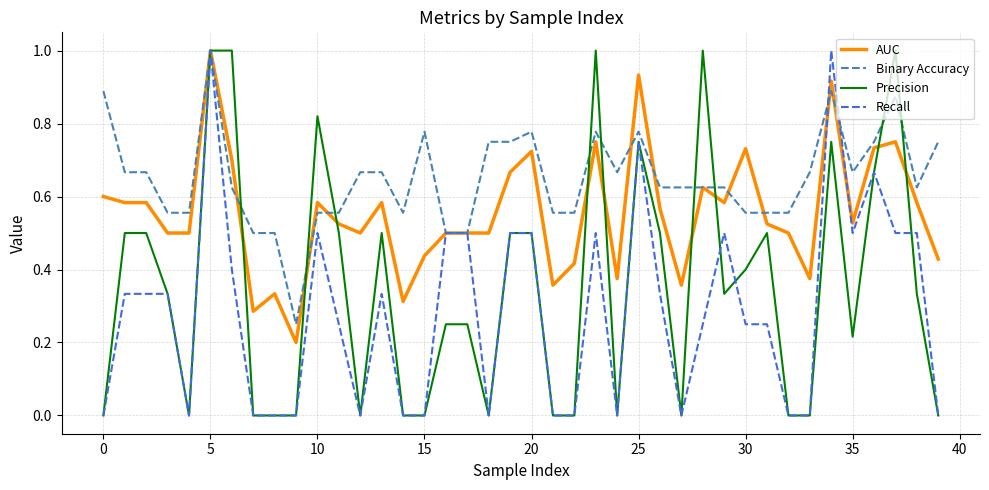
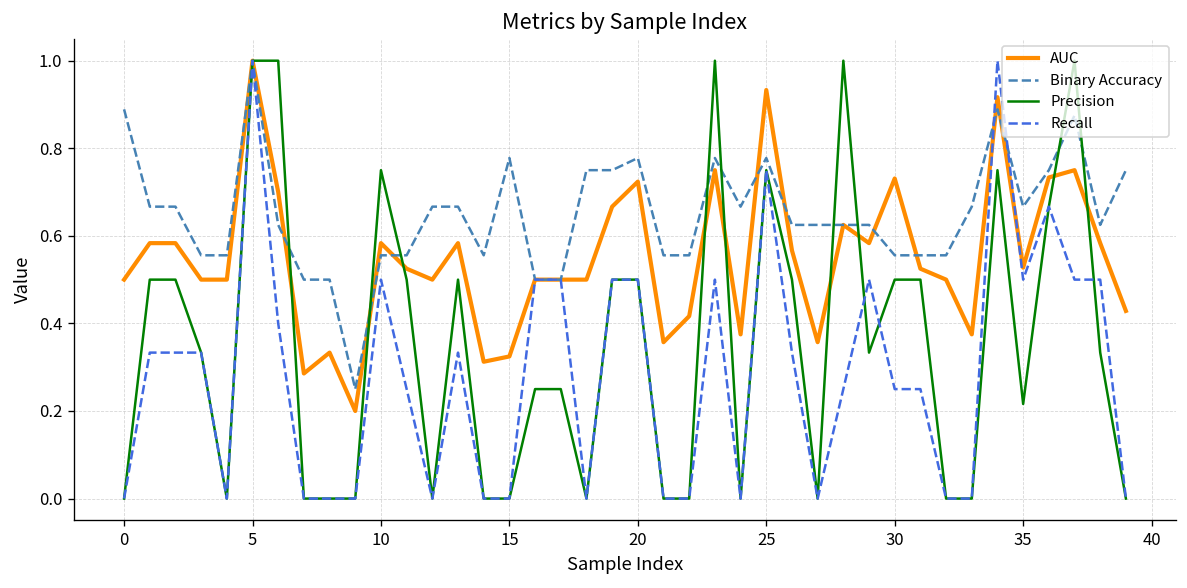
AUC, 0: 0.6 -> 0.5
Precision, 10: 0.82 -> 0.75
AUC, 15: 0.44 -> 0.32
Precision, 30: 0.4 -> 0.5
